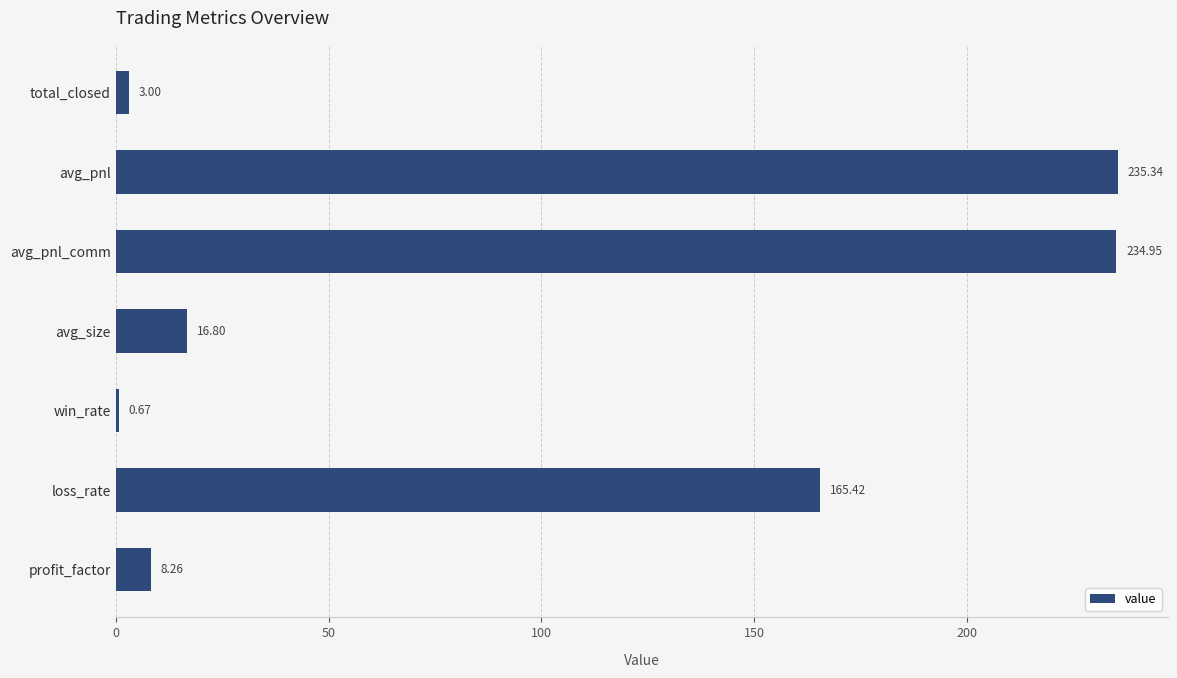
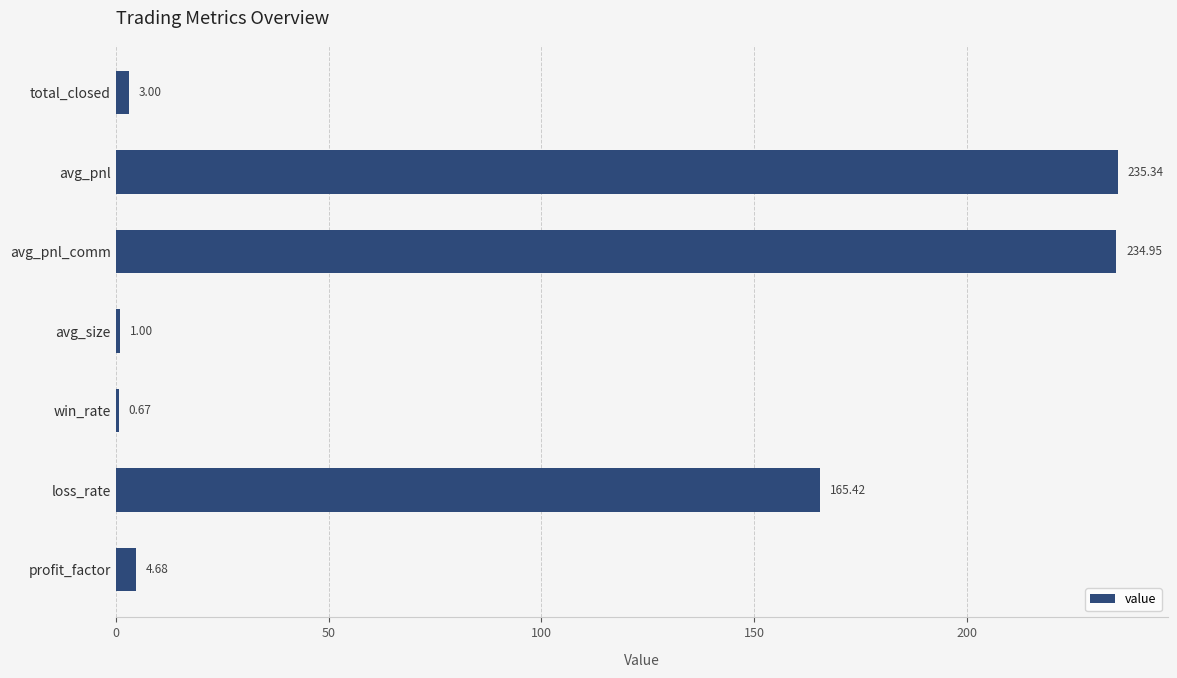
avg_size: 16.80 -> 1.00
profit_factor: 8.26 -> 4.68
